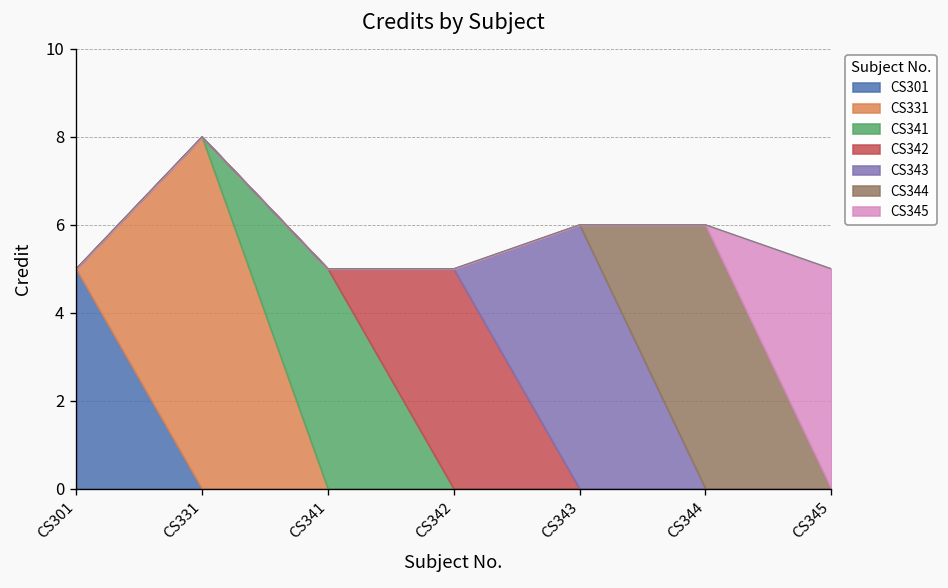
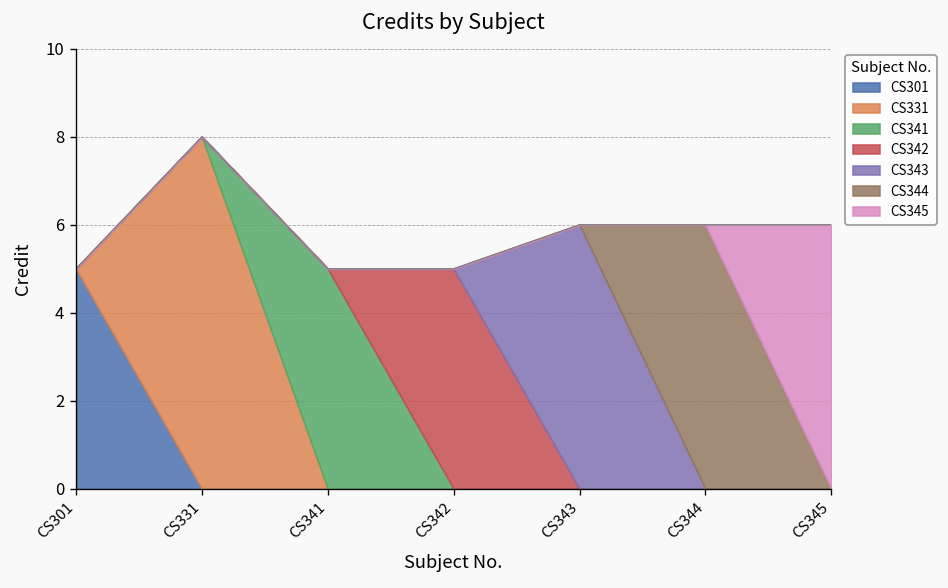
CS345, CS345: 5 -> 6
